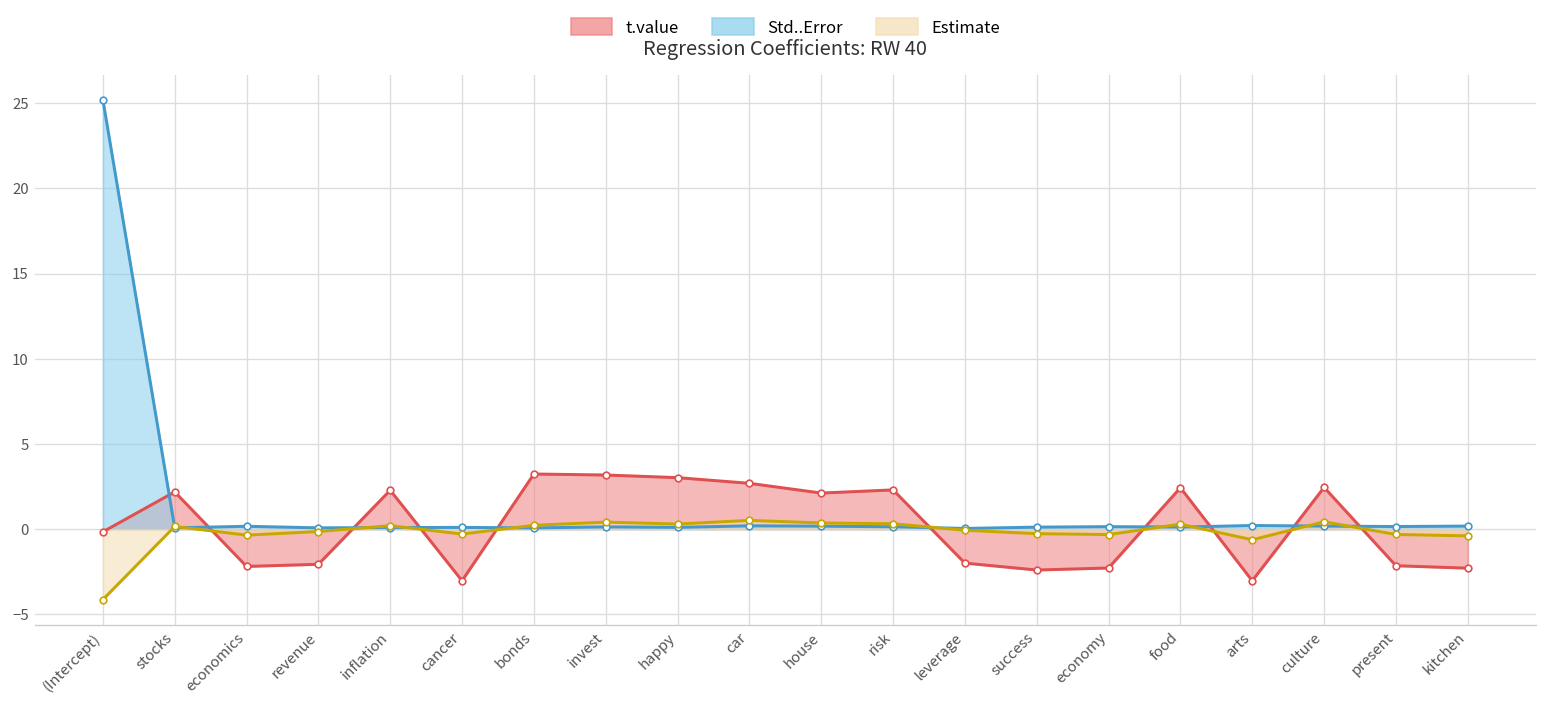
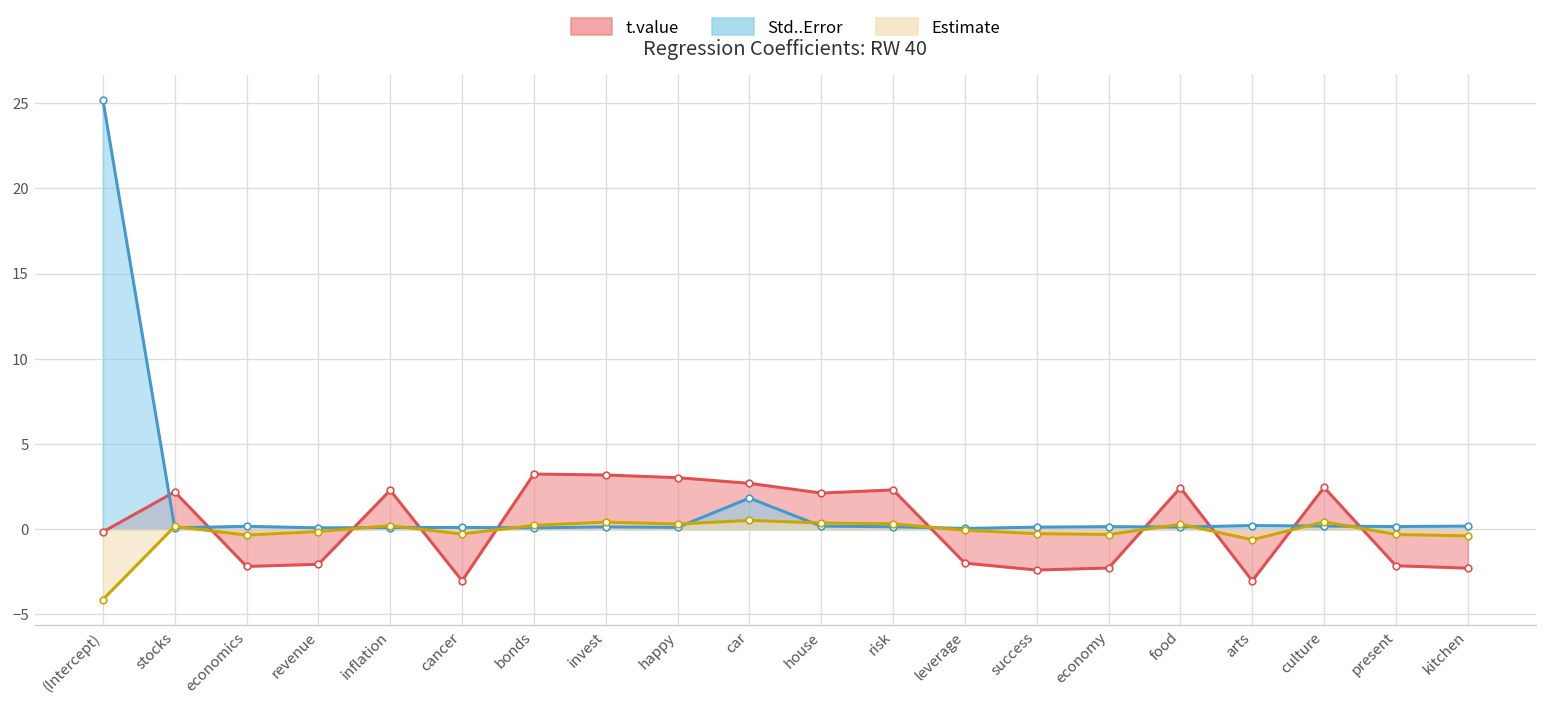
Std..Error, car: 0.2 -> 1.8
